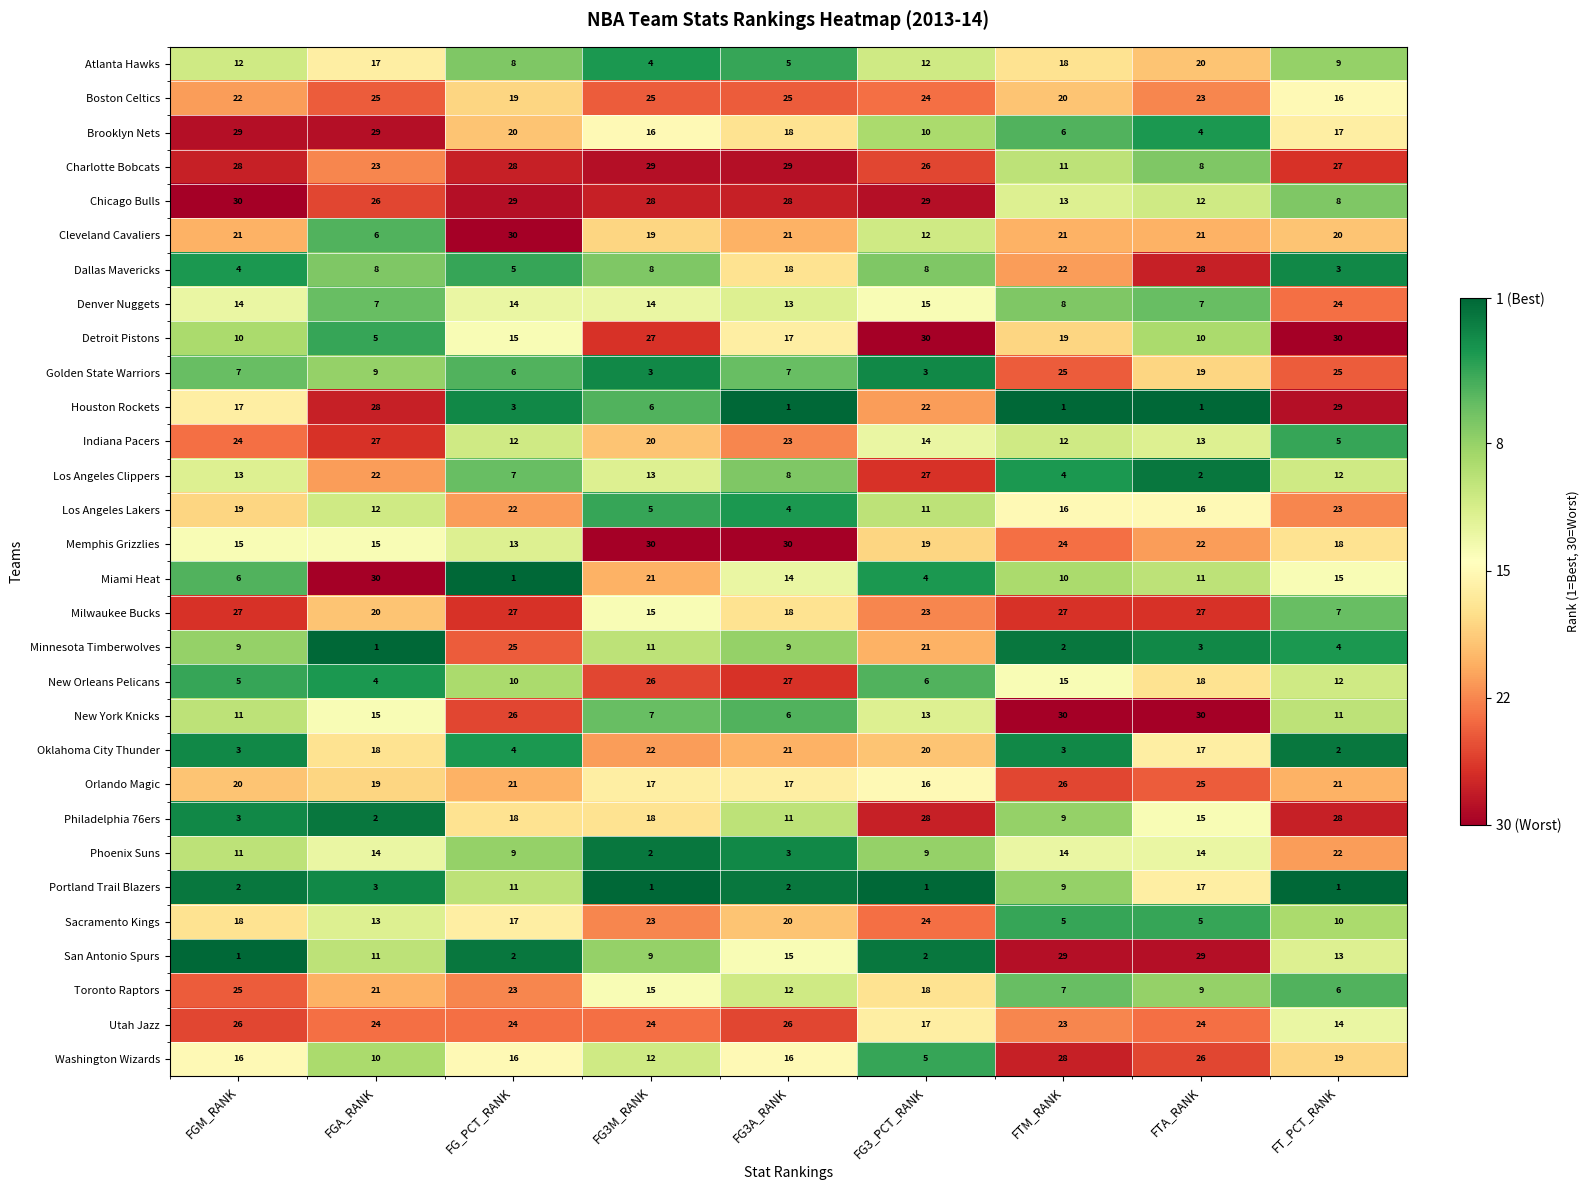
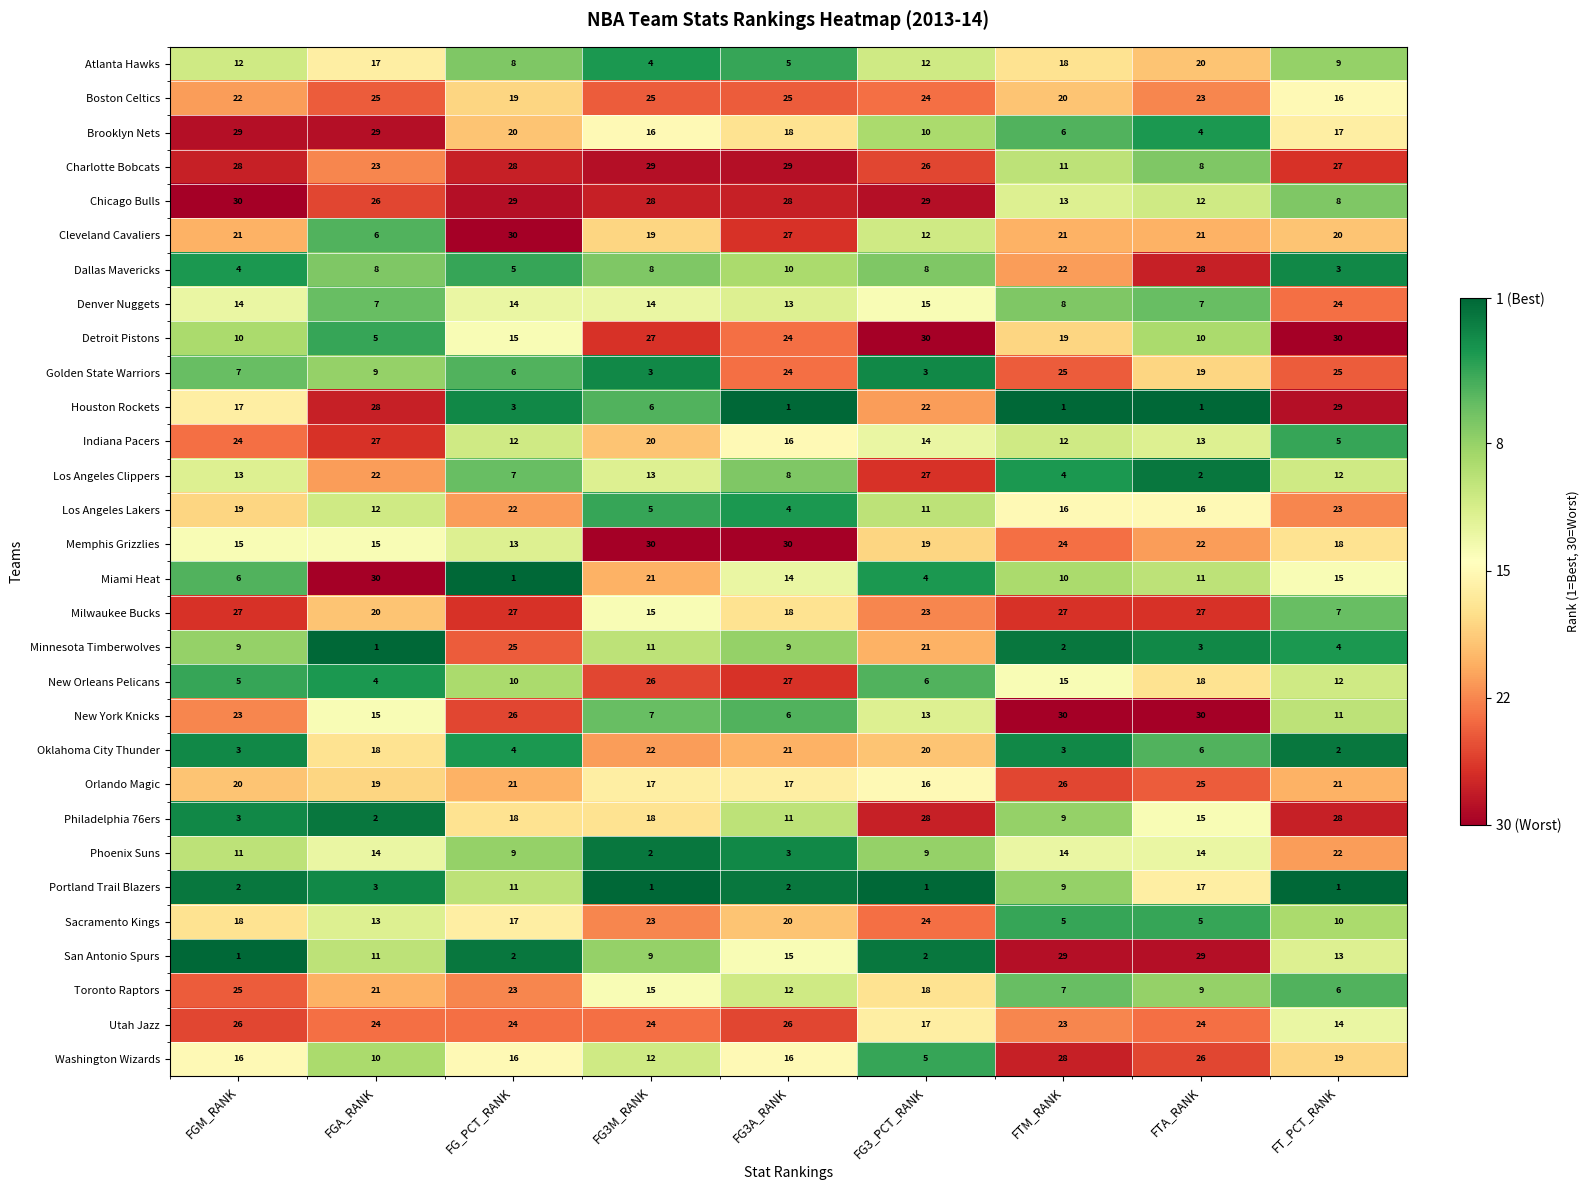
Cleveland Cavaliers, FG3A_RANK: 21 -> 27
Dallas Mavericks, FG3A_RANK: 18 -> 10
Detroit Pistons, FG3A_RANK: 17 -> 24
Golden State Warriors, FG3A_RANK: 7 -> 24
Indiana Pacers, FG3A_RANK: 23 -> 16
New York Knicks, FGM_RANK: 11 -> 23
Oklahoma City Thunder, FTA_RANK: 17 -> 6
